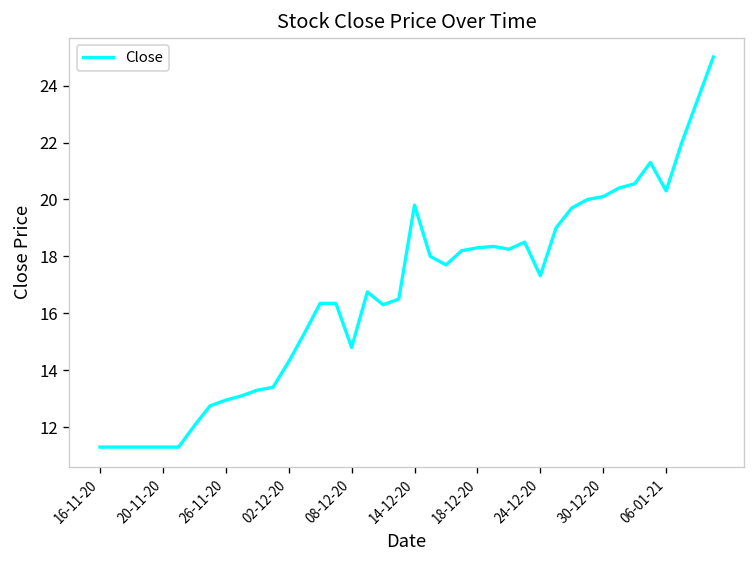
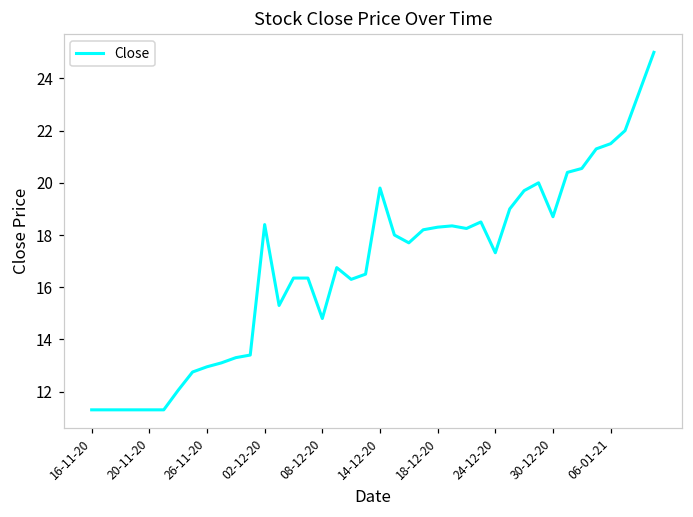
02-12-20: 14.3 -> 18.4
30-12-20: 20.1 -> 18.7
06-01-21: 20.3 -> 21.5
